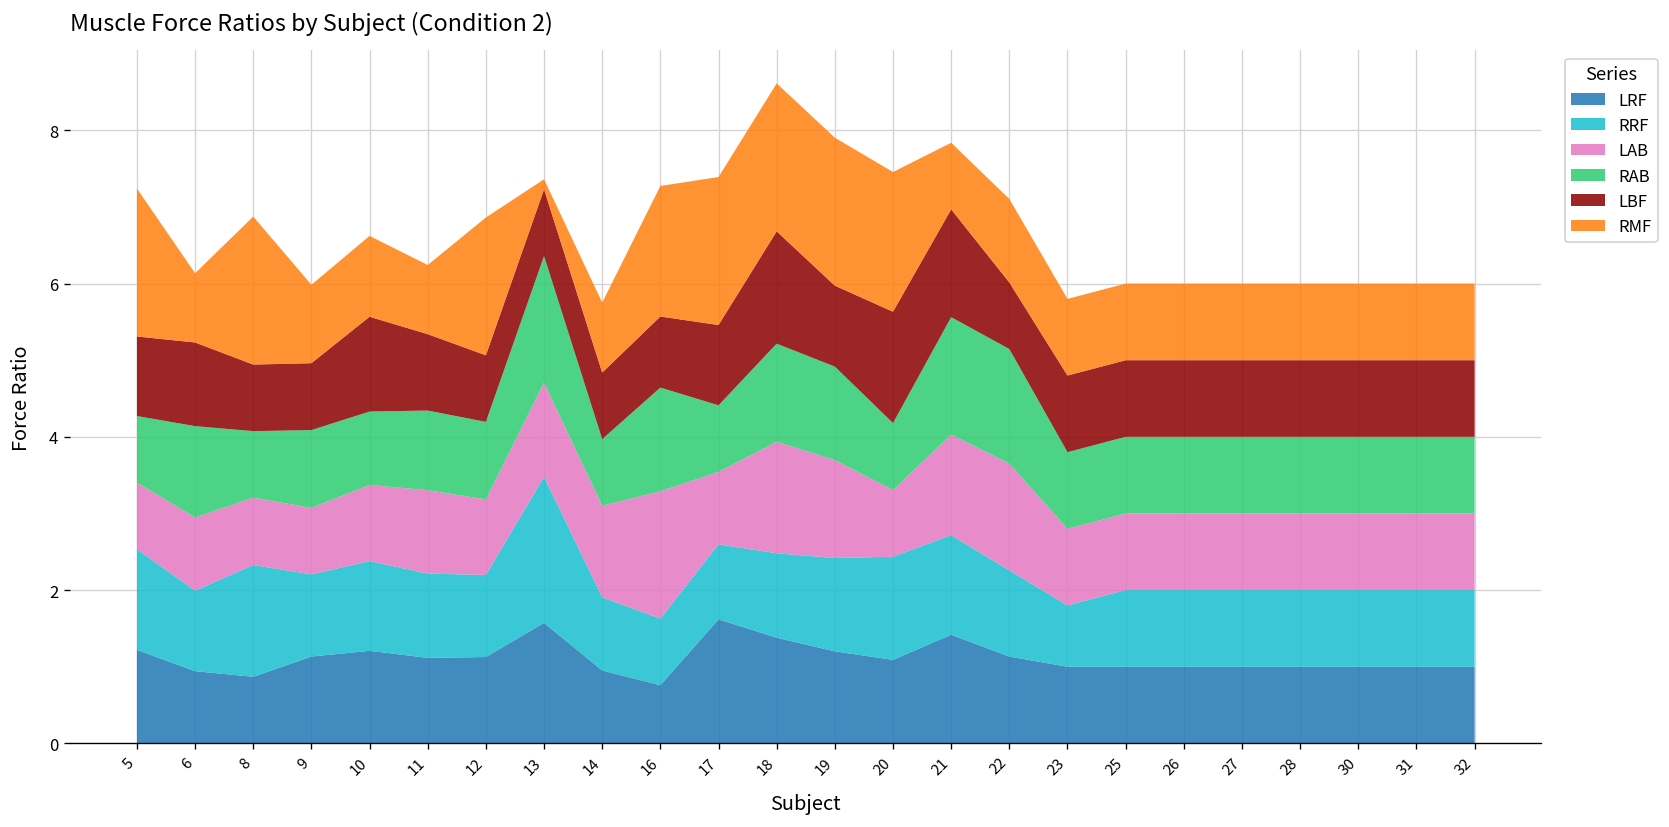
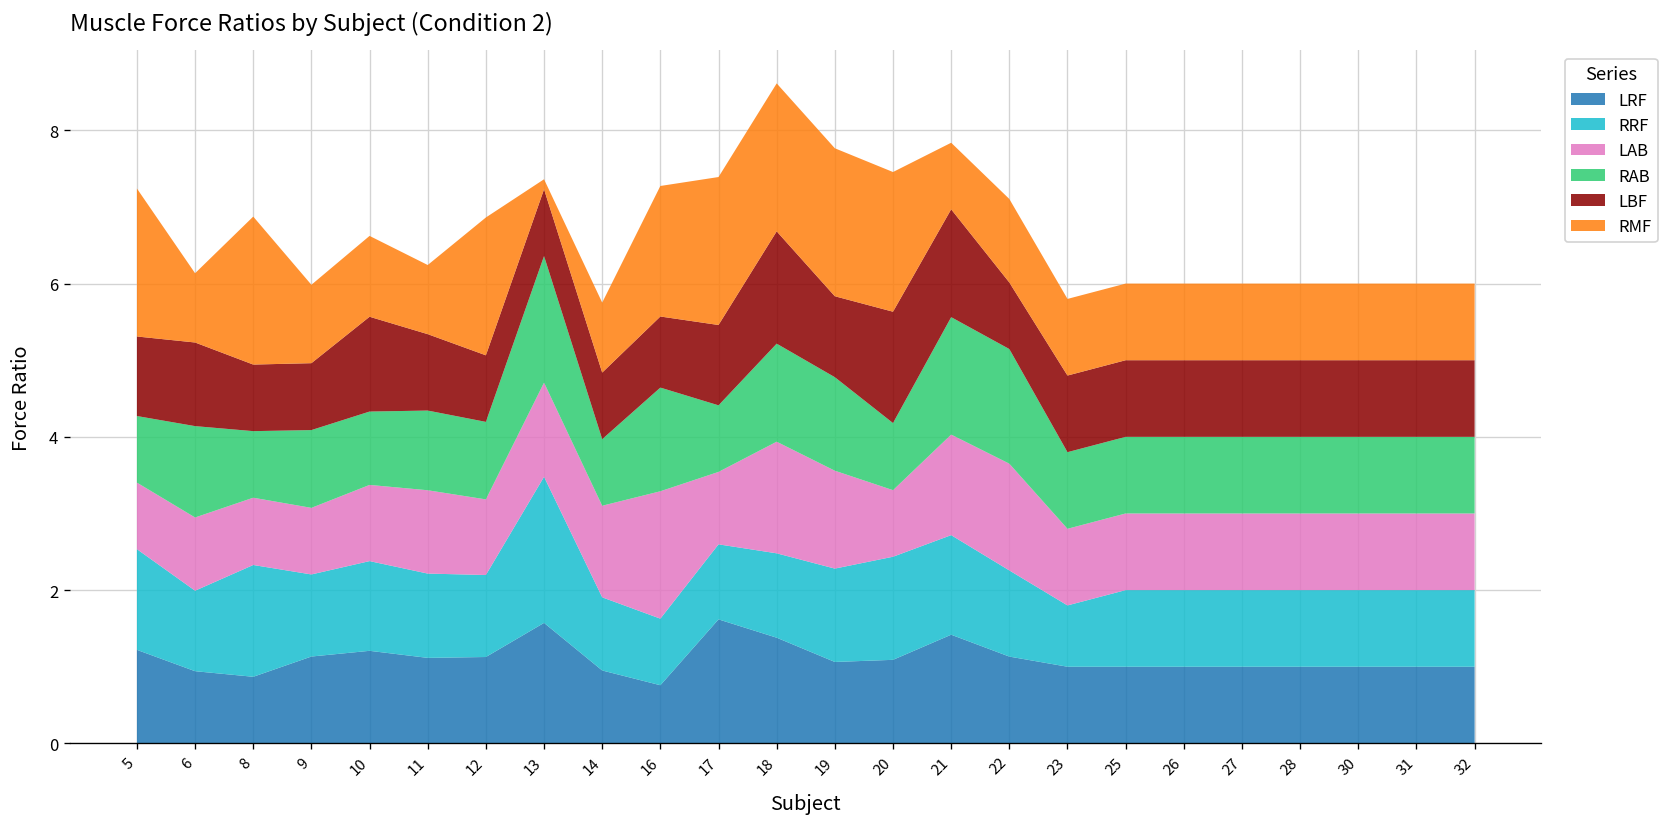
LRF, 19: 1.2 -> 1.1
